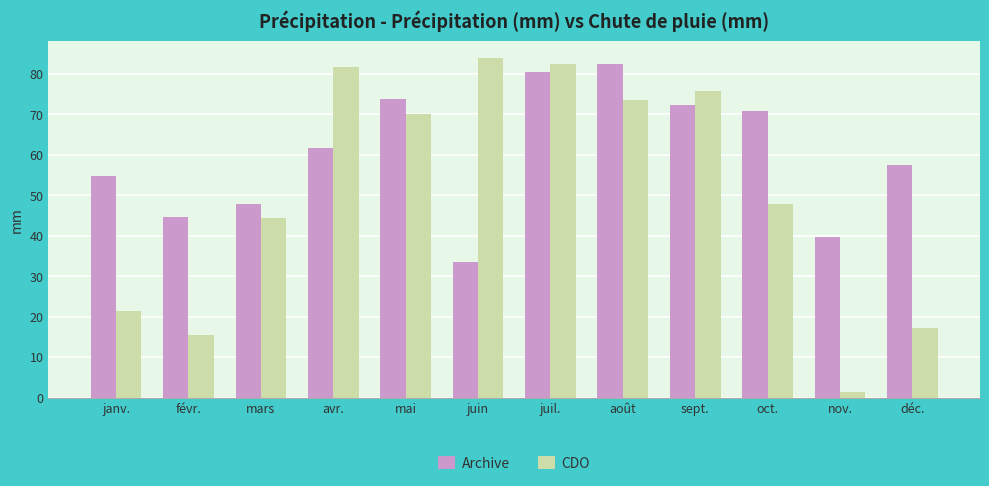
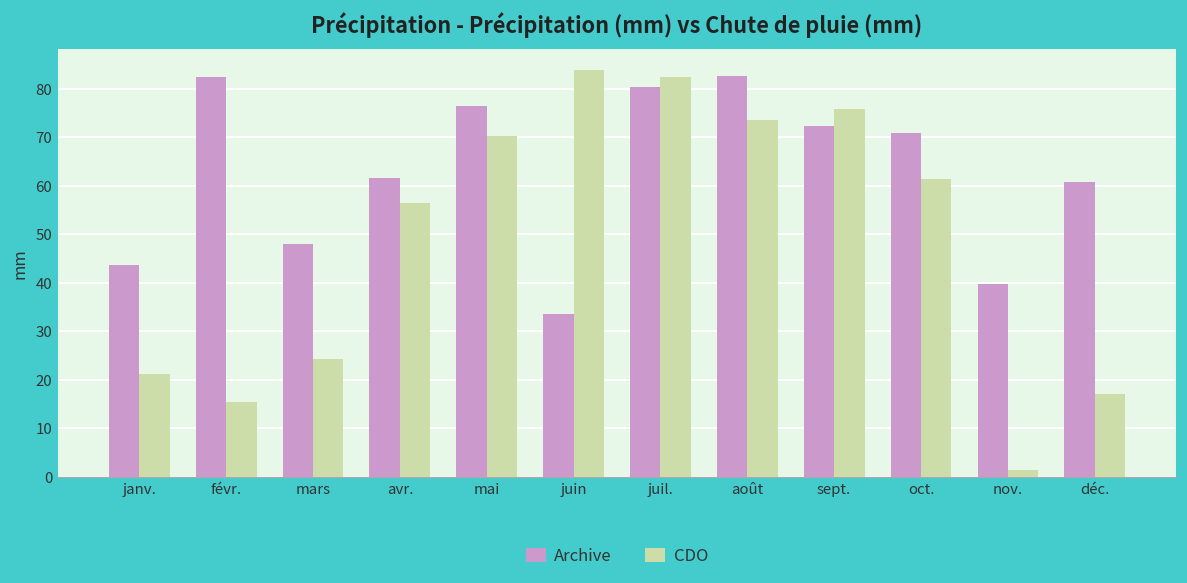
Archive, janv.: 55 -> 44
Archive, févr.: 45 -> 83
CDO, mars: 45 -> 24
CDO, avr.: 82 -> 56
Archive, mai: 74 -> 76
CDO, oct.: 48 -> 61
Archive, déc.: 58 -> 61
